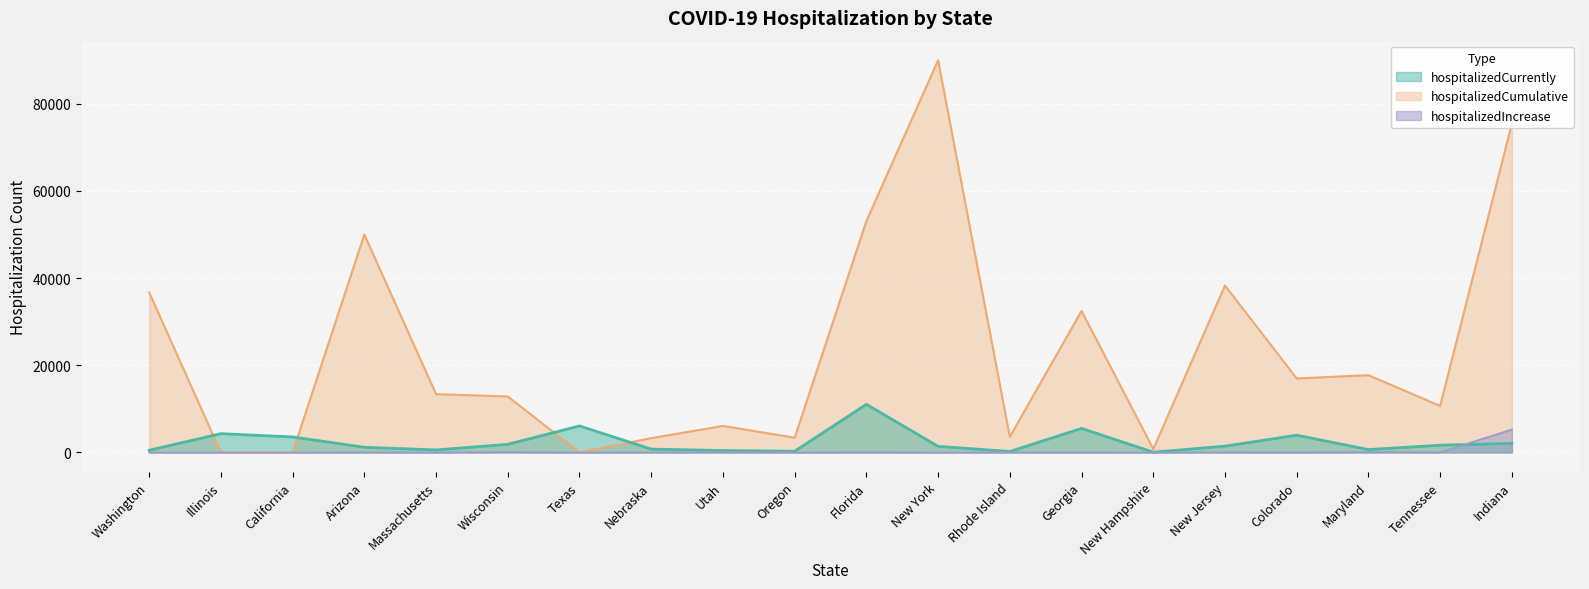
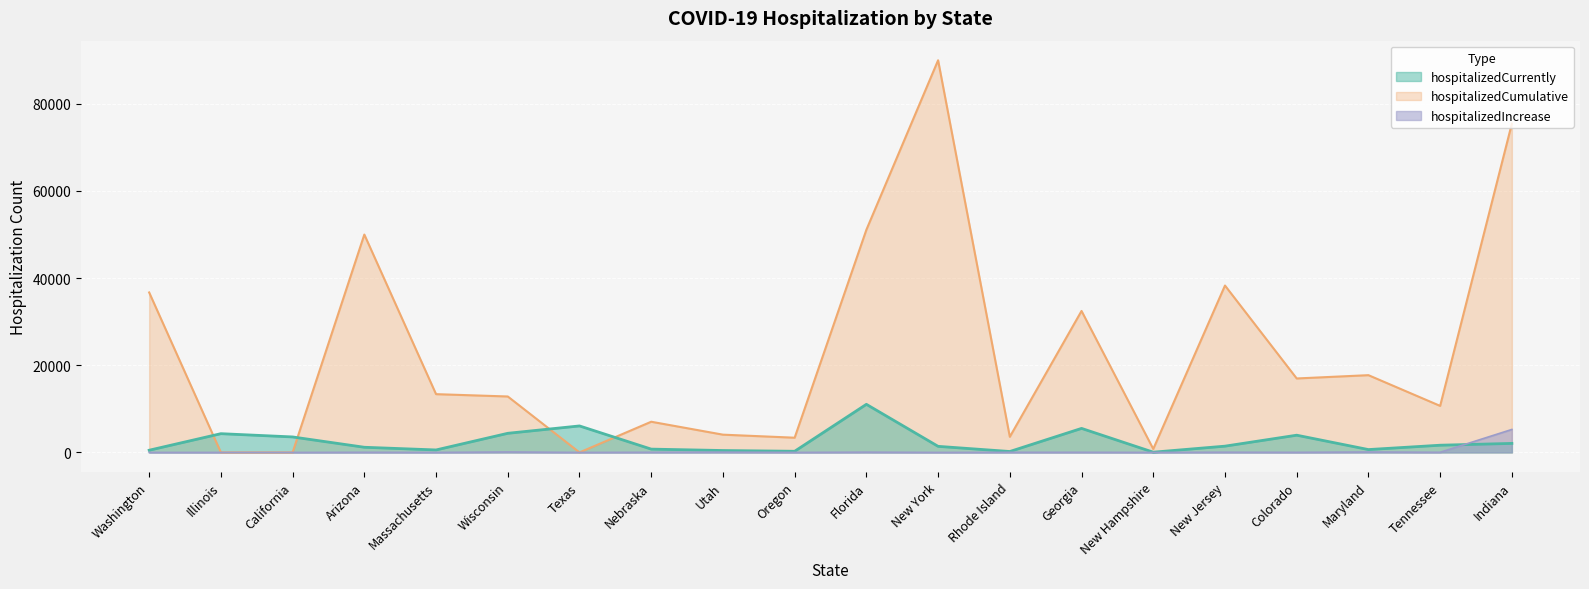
hospitalizedCurrently, Wisconsin: 2000 -> 4000
hospitalizedCumulative, Nebraska: 3000 -> 7000
hospitalizedCumulative, Utah: 6000 -> 4000
hospitalizedCumulative, Florida: 53000 -> 51000
